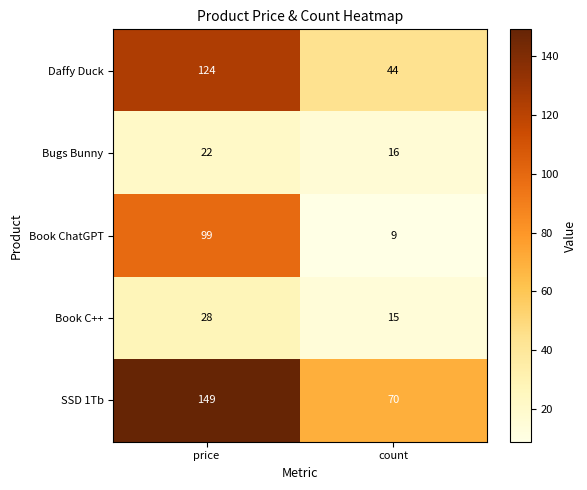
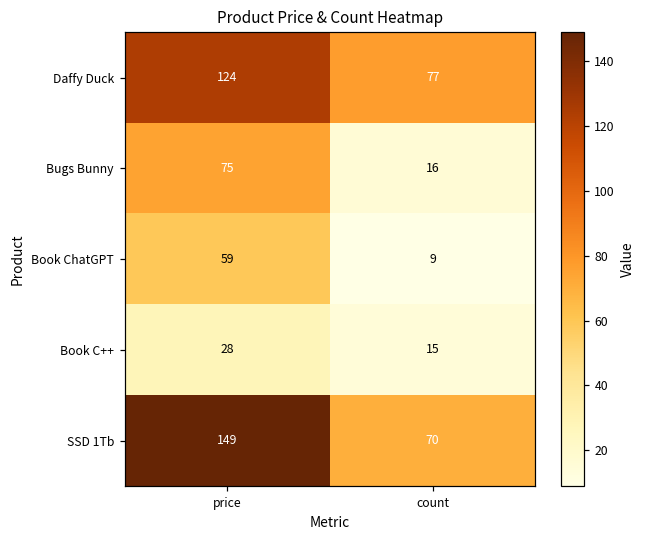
Daffy Duck, count: 44 -> 77
Bugs Bunny, price: 22 -> 75
Book ChatGPT, price: 99 -> 59
